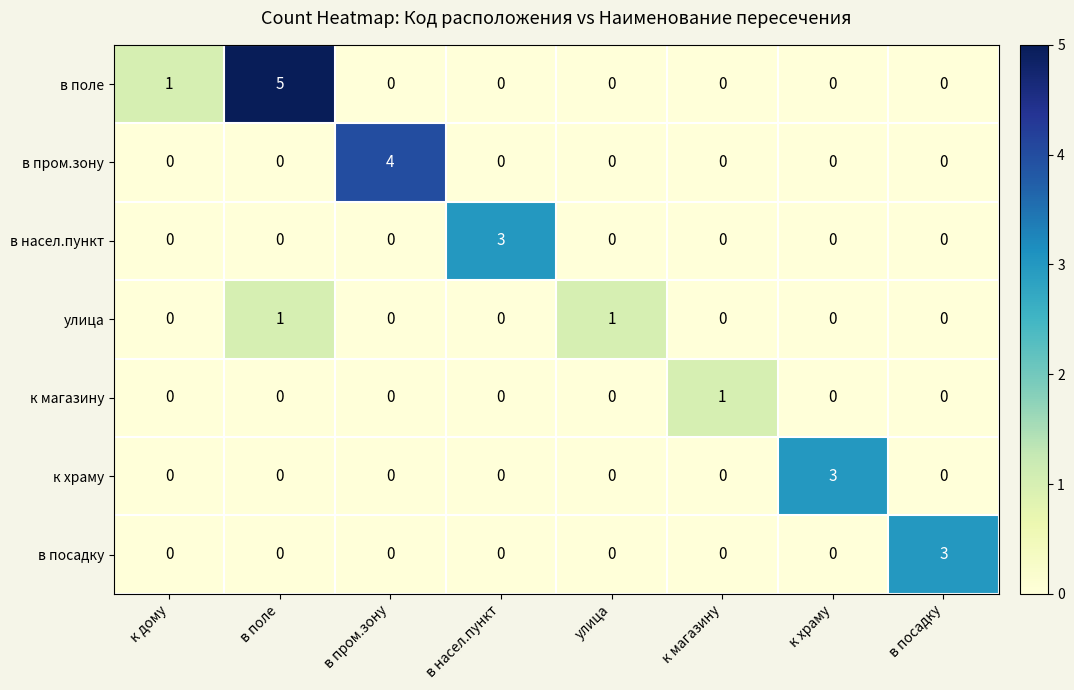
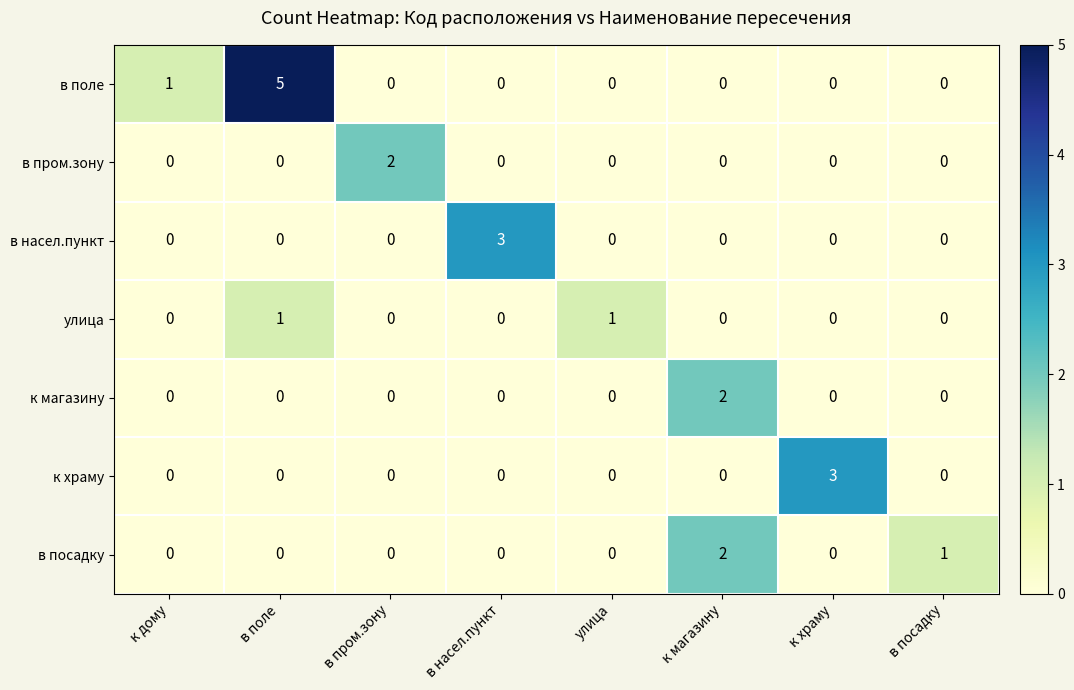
в пром.зону, в пром.зону: 4 -> 2
к магазину, к магазину: 1 -> 2
в посадку, к магазину: 0 -> 2
в посадку, в посадку: 3 -> 1
